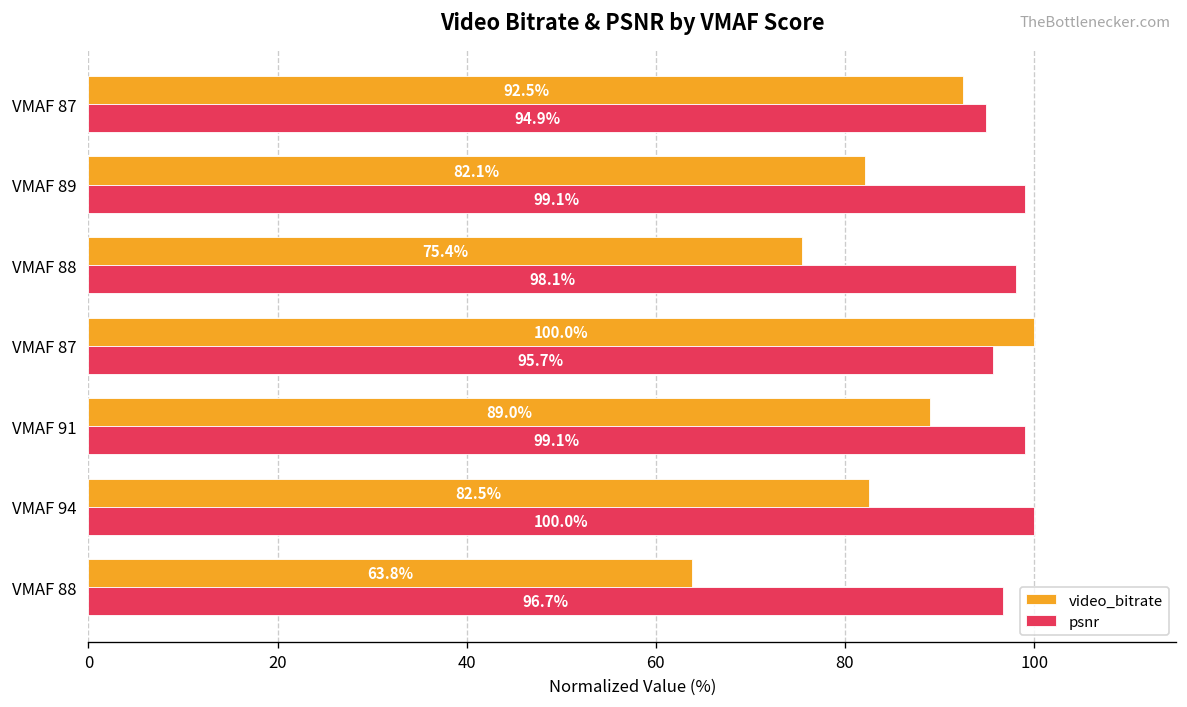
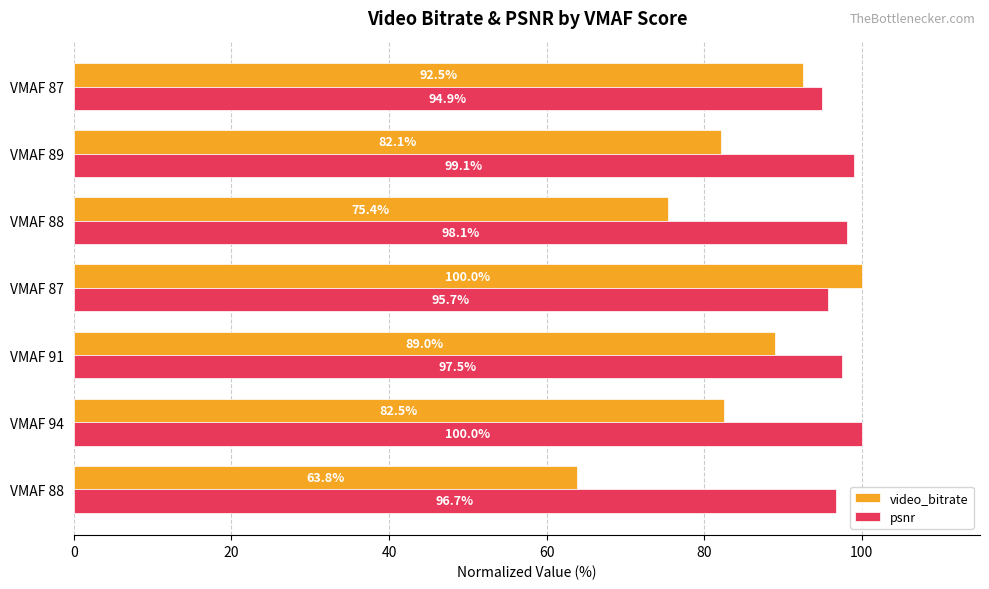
psnr, VMAF 91: 99.1% -> 97.5%
